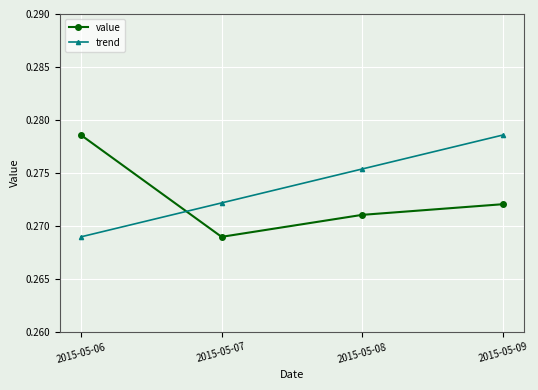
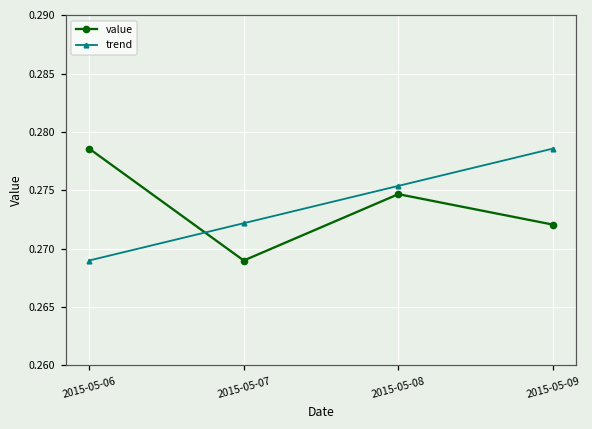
value, 2015-05-08: 0.2711 -> 0.2747
